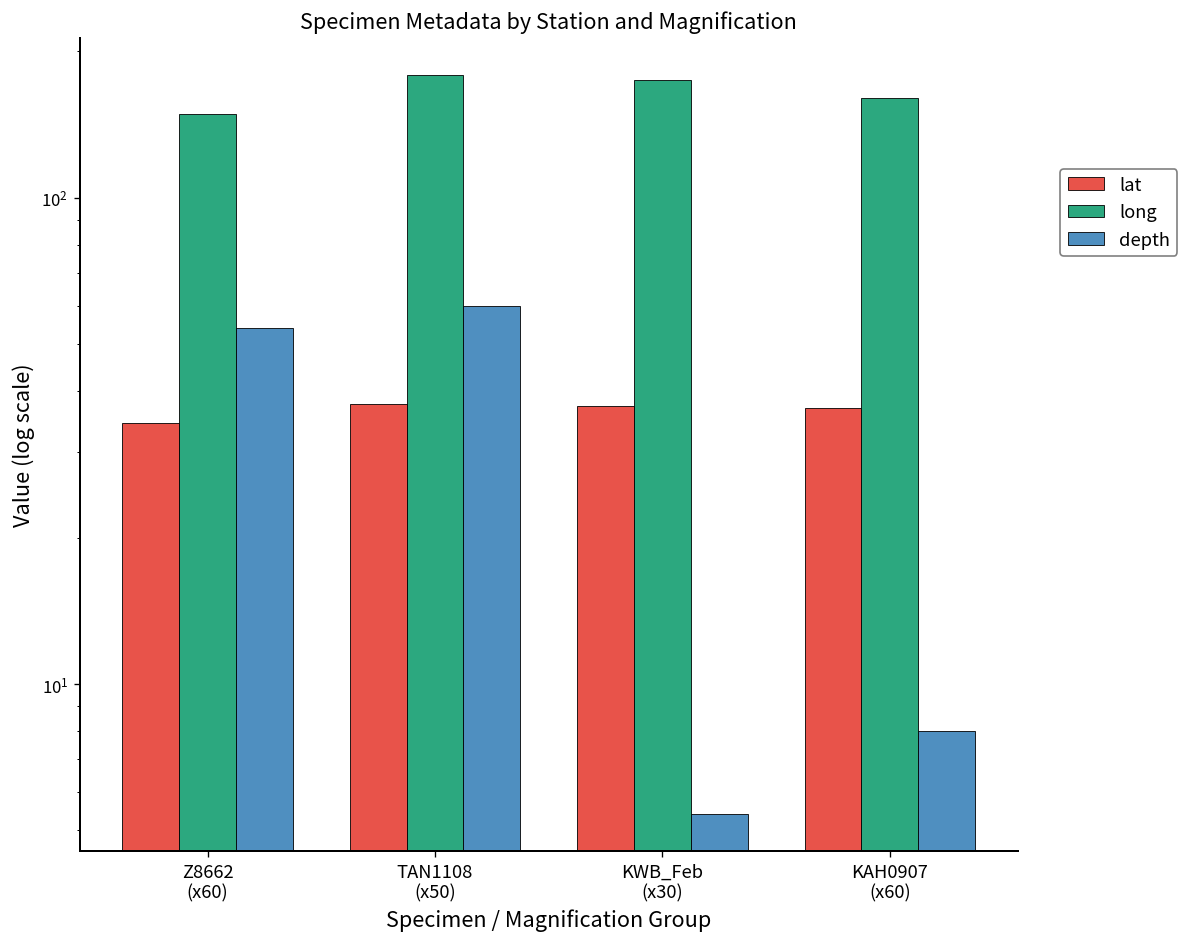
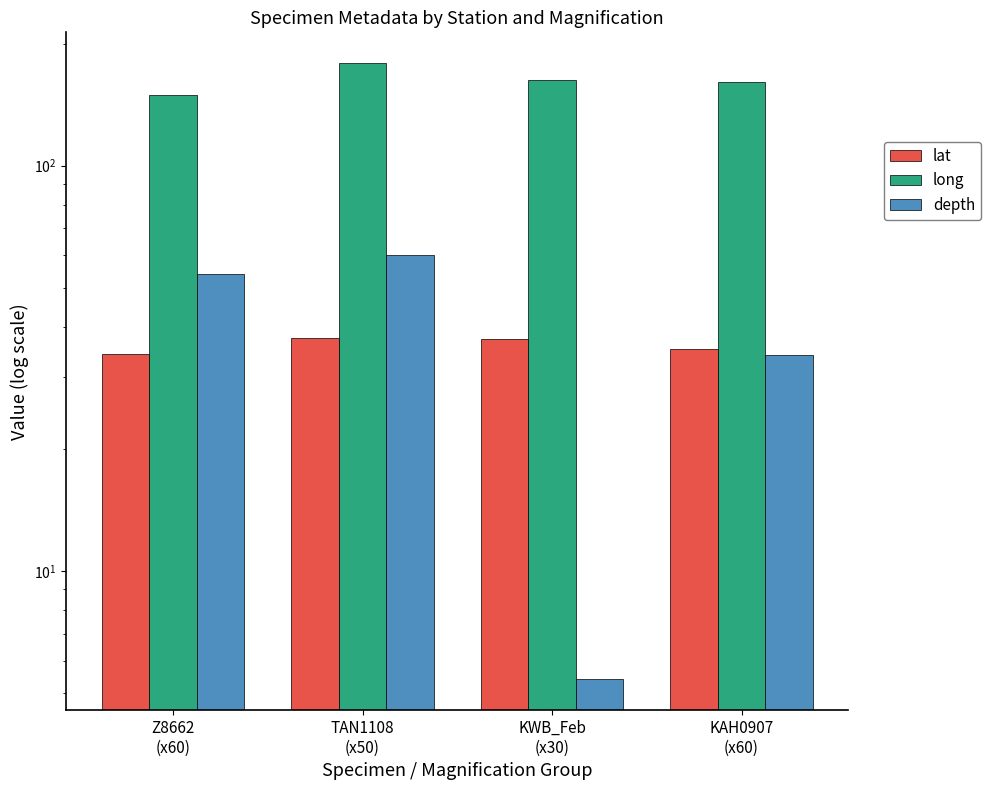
long, KWB_Feb (x30): 174 -> 162
lat, KAH0907 (x60): 37 -> 35
depth, KAH0907 (x60): 8 -> 34
